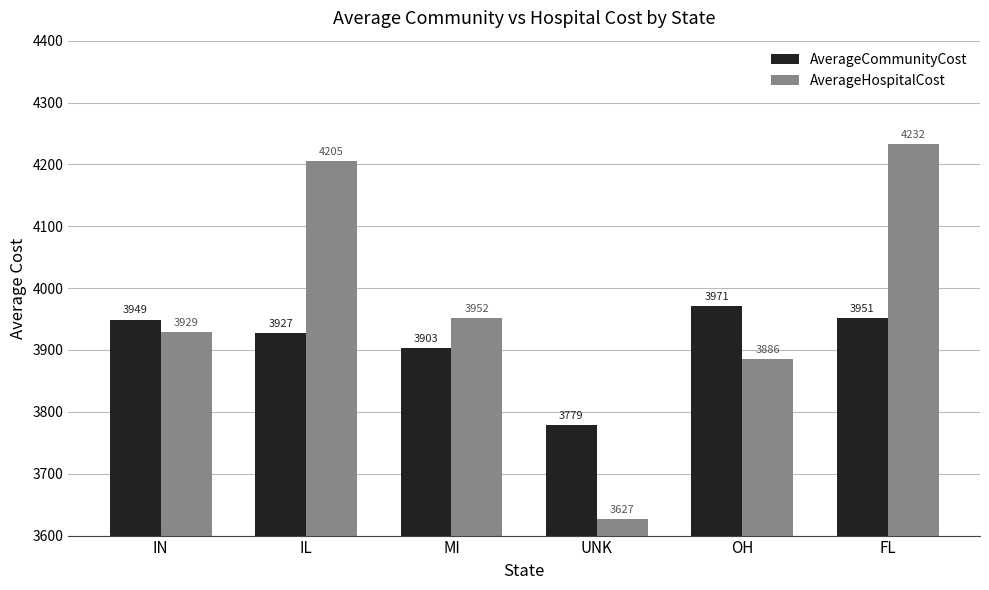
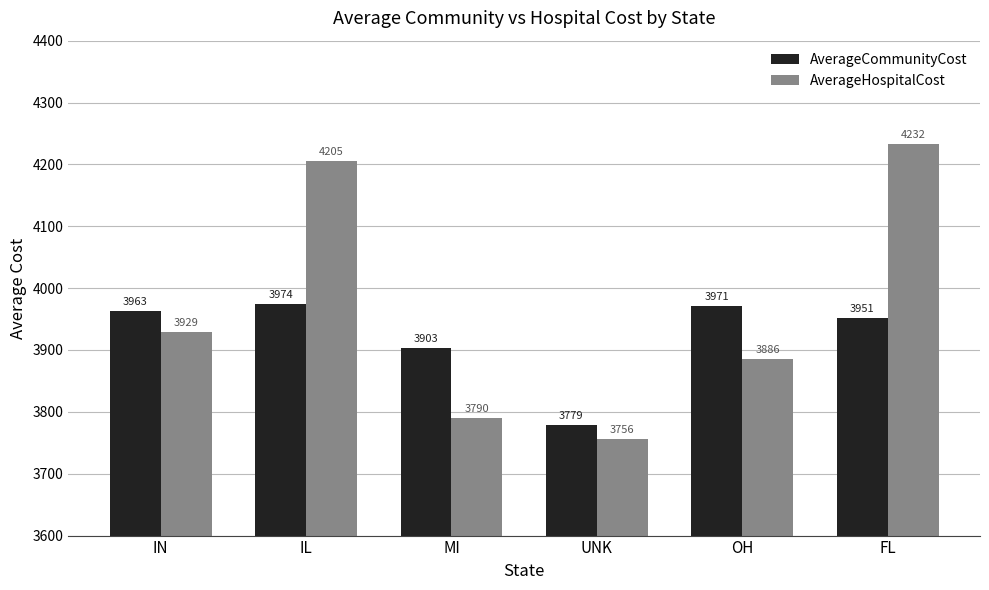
AverageCommunityCost, IN: 3949 -> 3963
AverageCommunityCost, IL: 3927 -> 3974
AverageHospitalCost, MI: 3952 -> 3790
AverageHospitalCost, UNK: 3627 -> 3756
